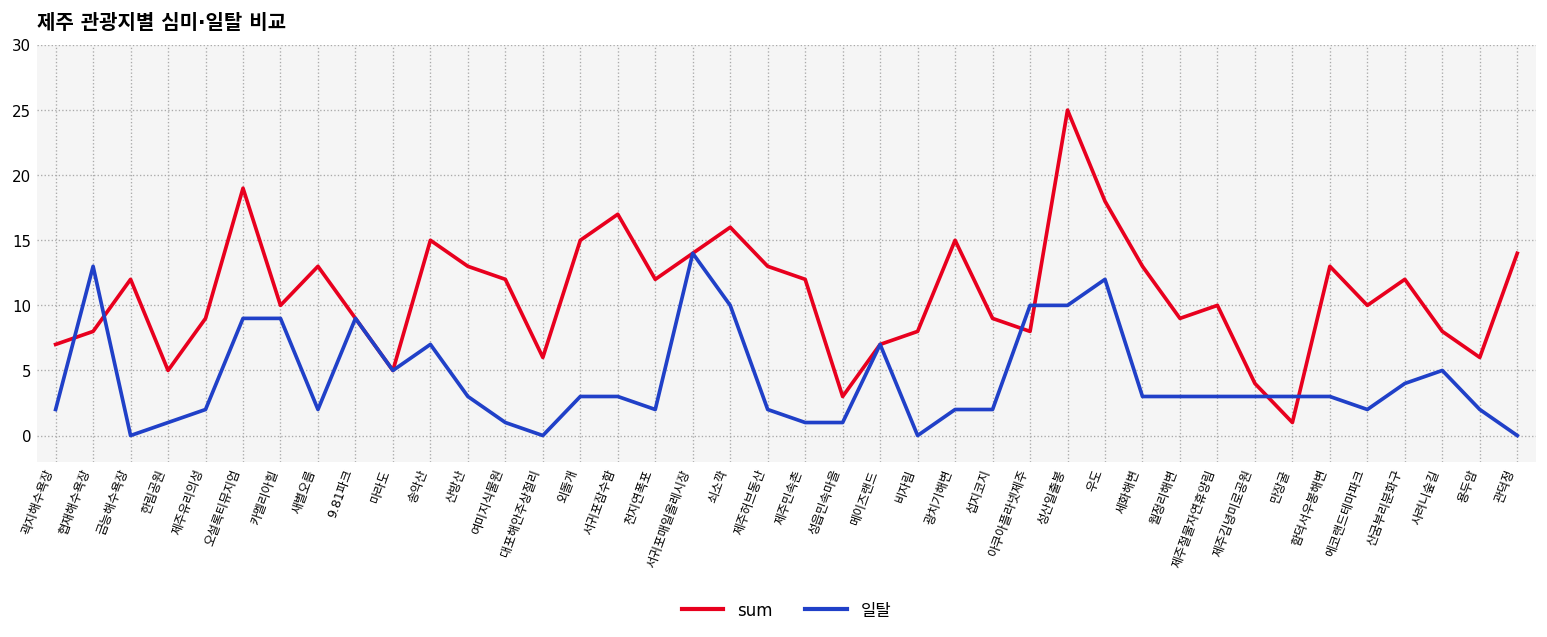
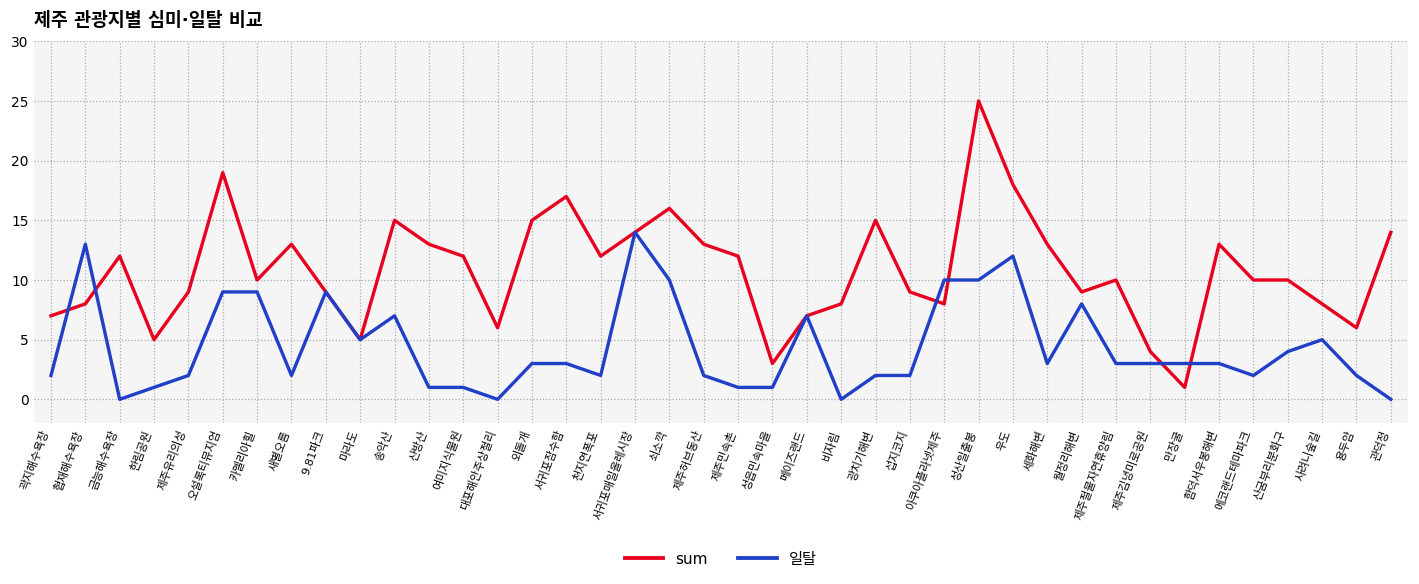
일탈, 산방산: 3 -> 1
일탈, 월정리해변: 3 -> 8
sum, 산굼부리분화구: 12 -> 10
